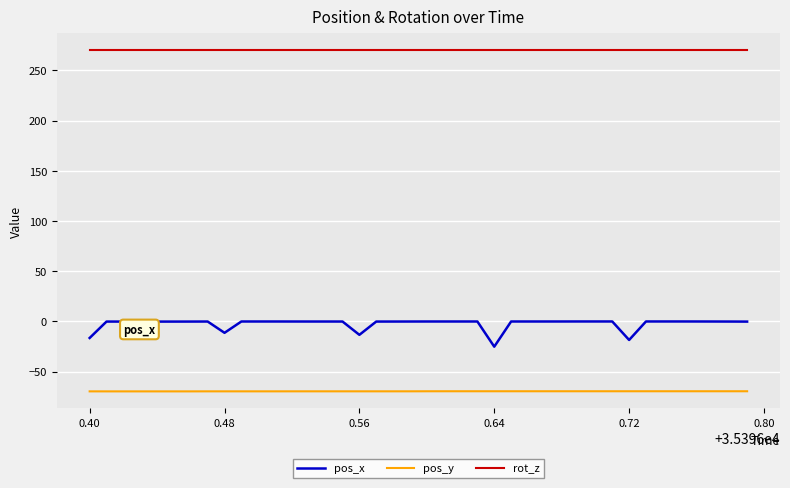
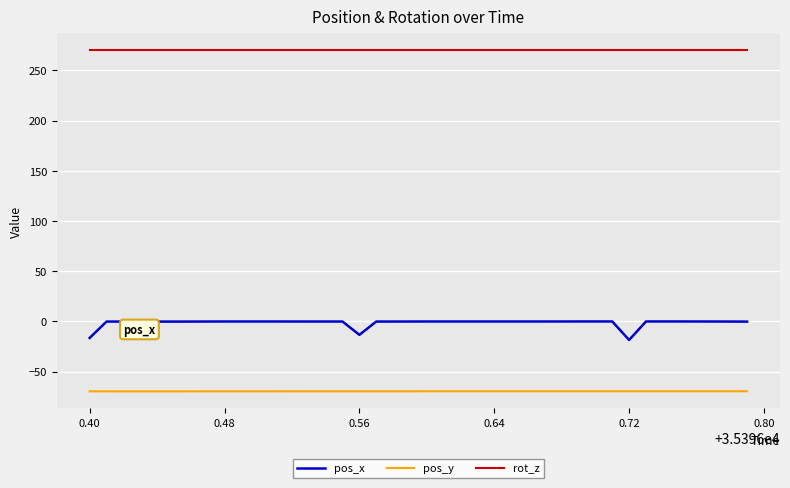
pos_x, 0.48: -11 -> 0
pos_x, 0.64: -25 -> 0
